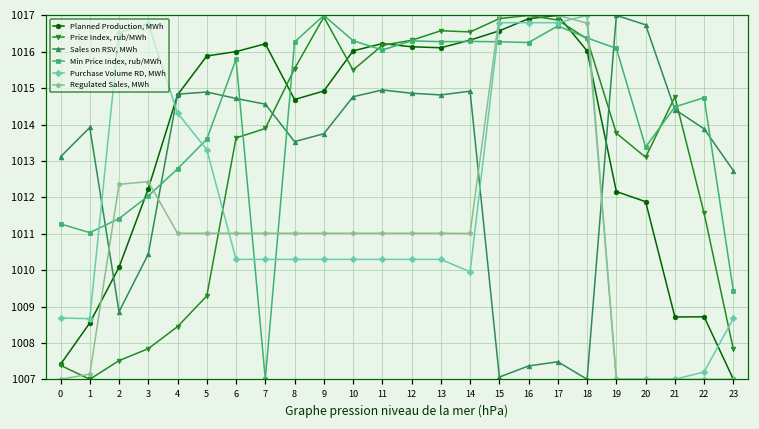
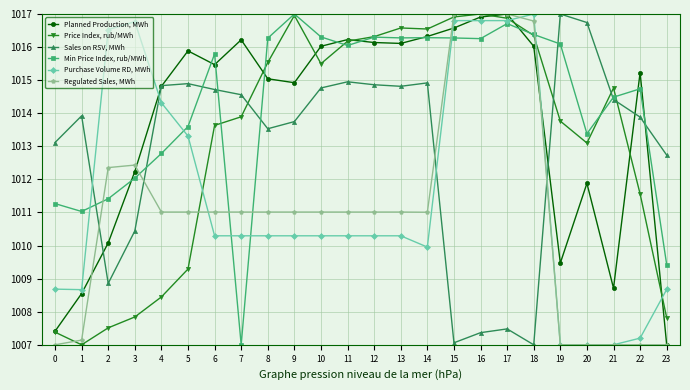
Planned Production, MWh, 6: 1016.0 -> 1015.5
Planned Production, MWh, 8: 1014.7 -> 1015.0
Planned Production, MWh, 19: 1012.2 -> 1009.5
Planned Production, MWh, 22: 1008.7 -> 1015.2
